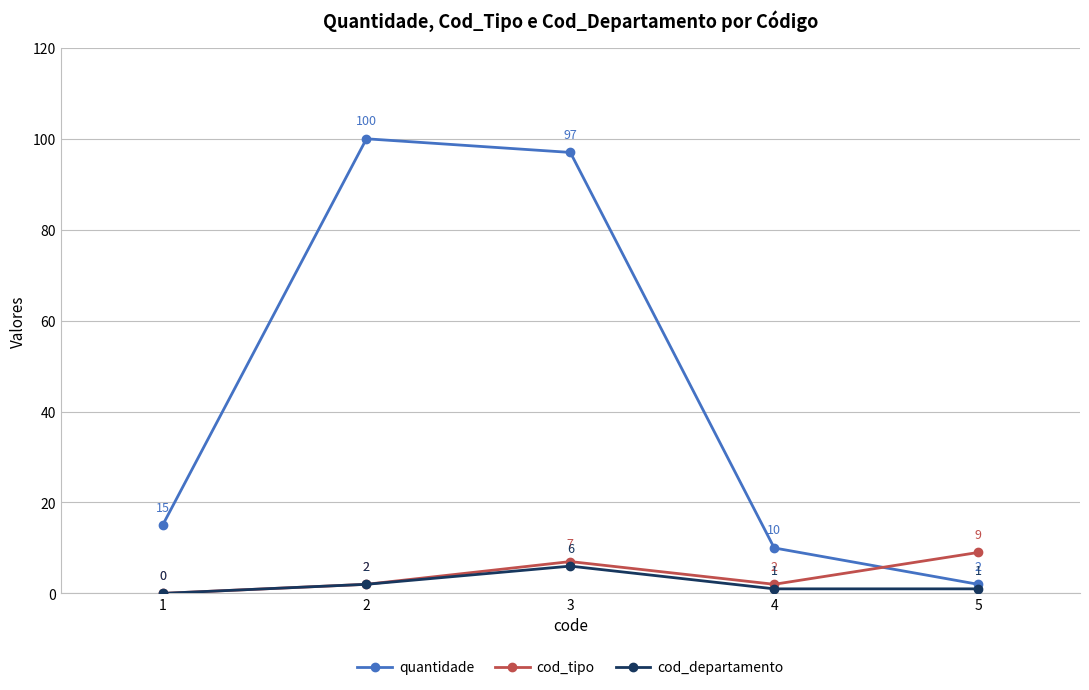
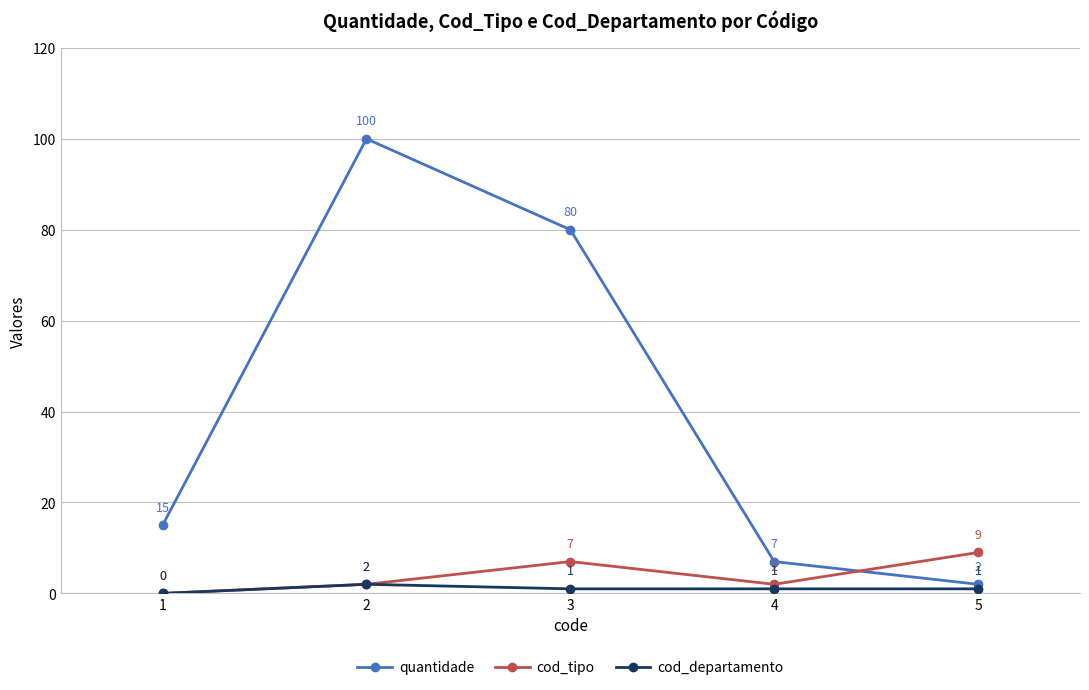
quantidade, 3: 97 -> 80
cod_departamento, 3: 6 -> 1
quantidade, 4: 10 -> 7
